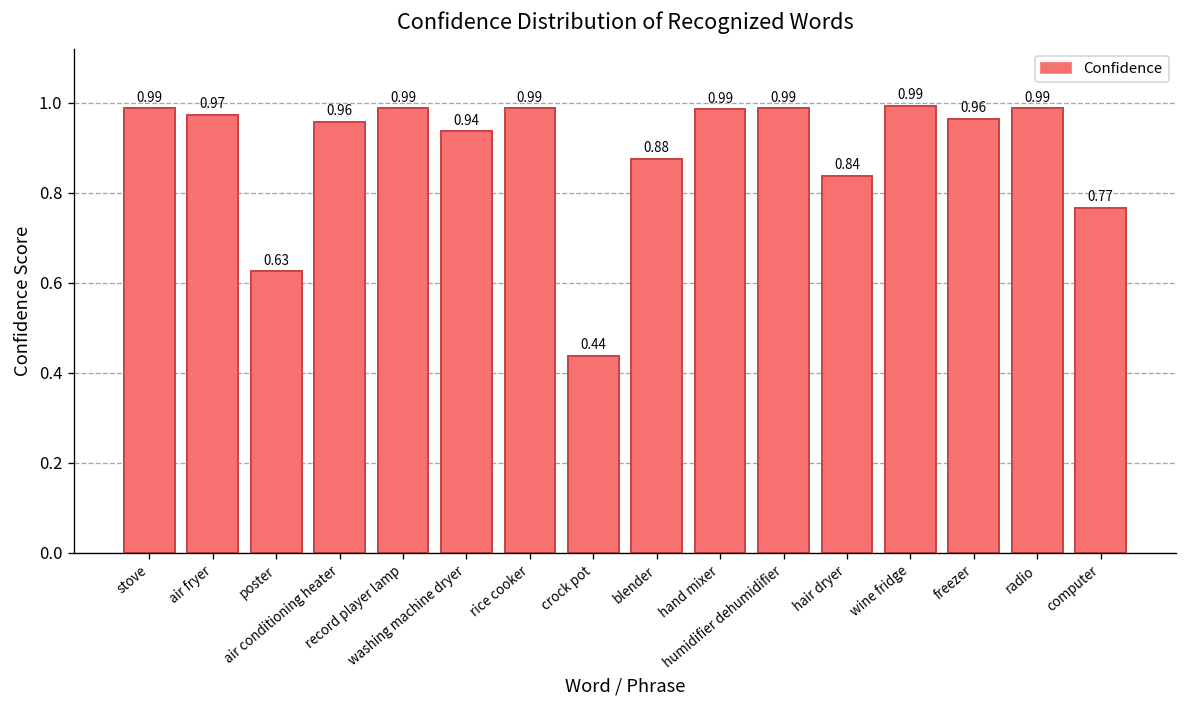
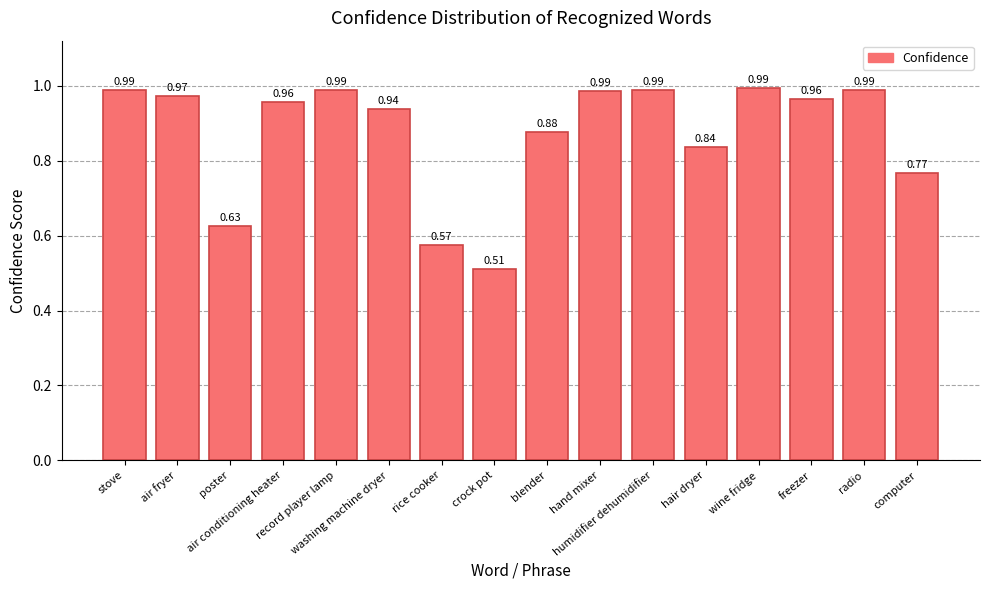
rice cooker: 0.99 -> 0.57
crock pot: 0.44 -> 0.51
